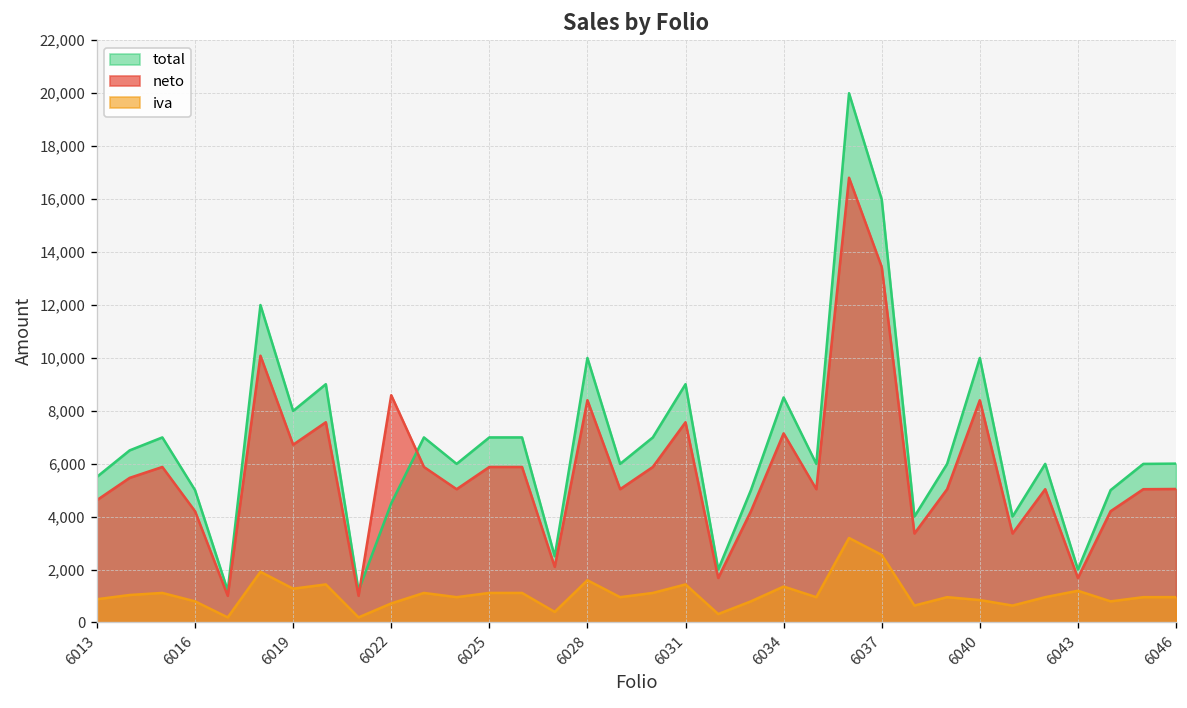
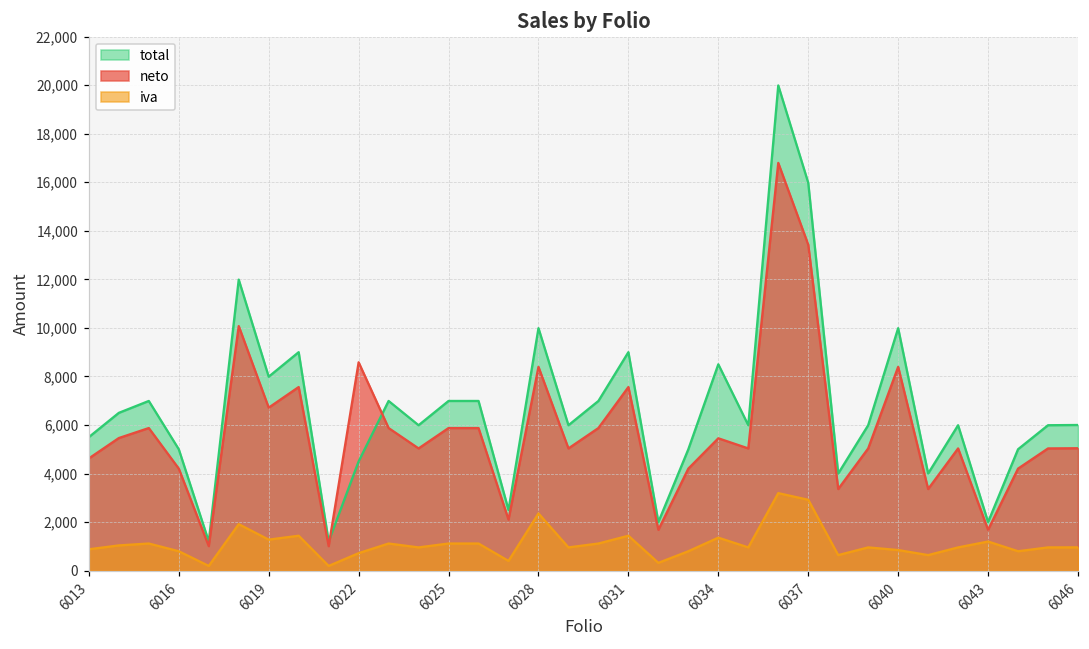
iva, 6028: 1,600 -> 2,400
neto, 6034: 7,100 -> 5,500
iva, 6037: 2,600 -> 2,900
